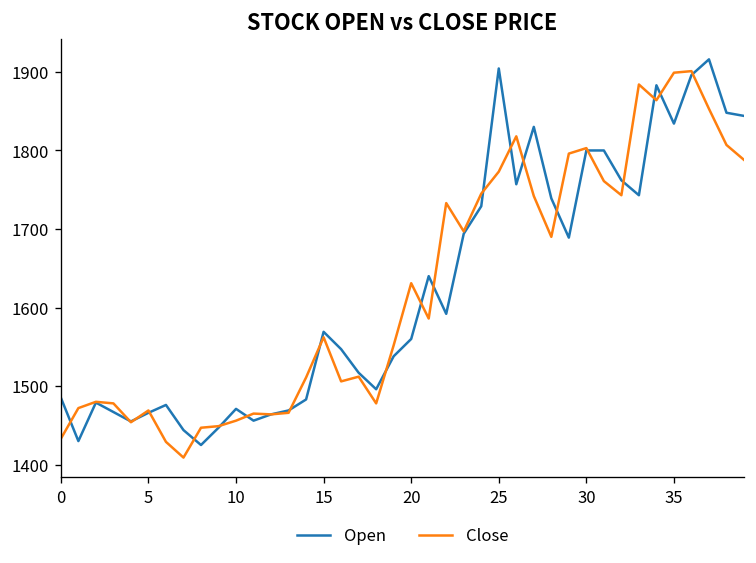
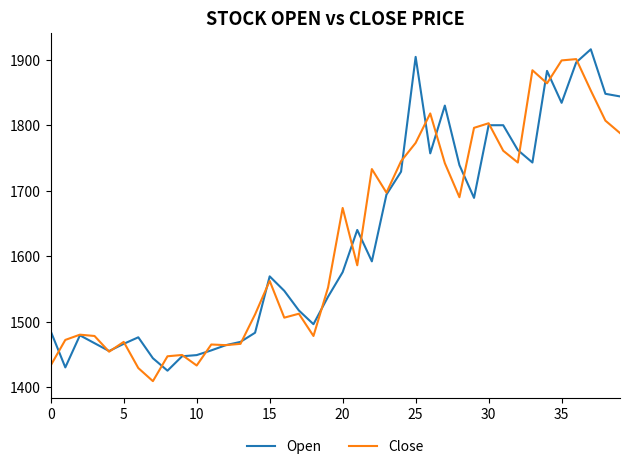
Open, 10: 1470 -> 1450
Close, 10: 1460 -> 1430
Open, 20: 1560 -> 1580
Close, 20: 1630 -> 1670
